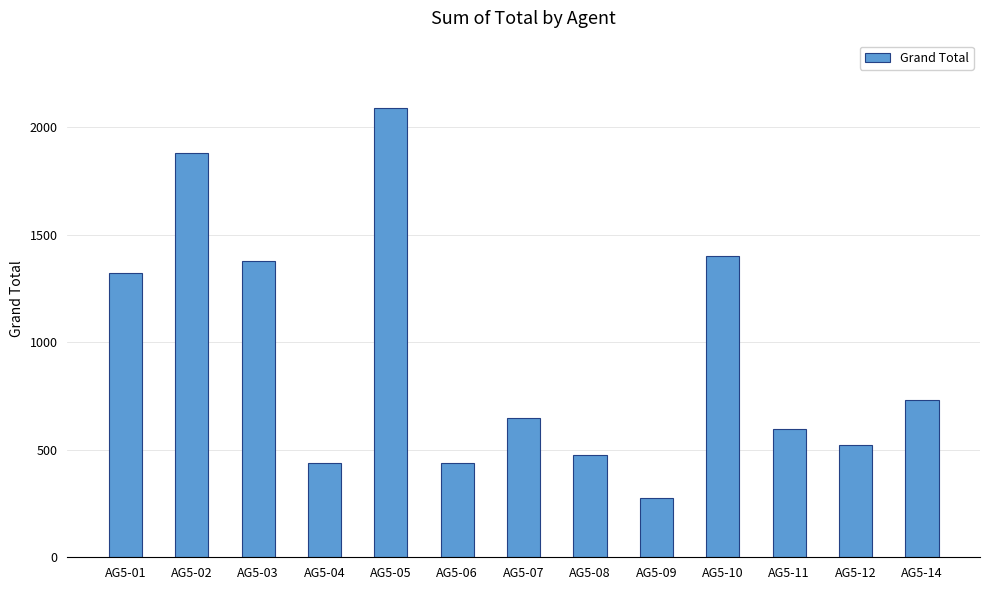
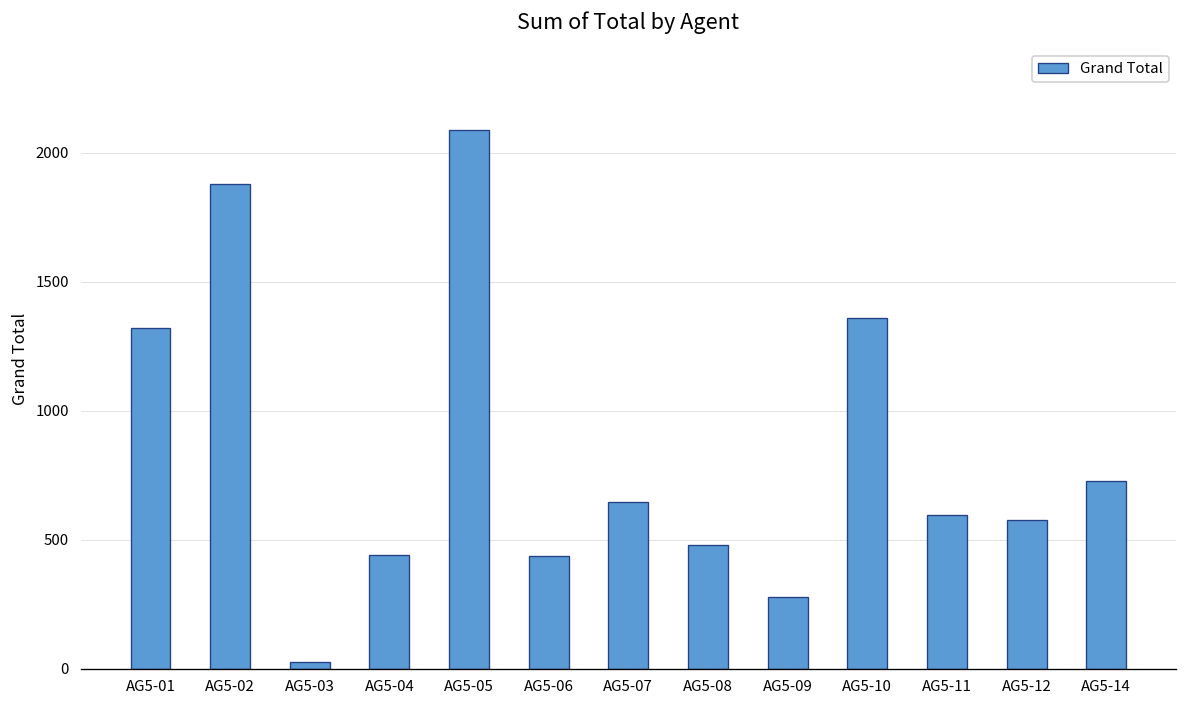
AG5-03: 1380 -> 20
AG5-10: 1400 -> 1360
AG5-12: 520 -> 570
